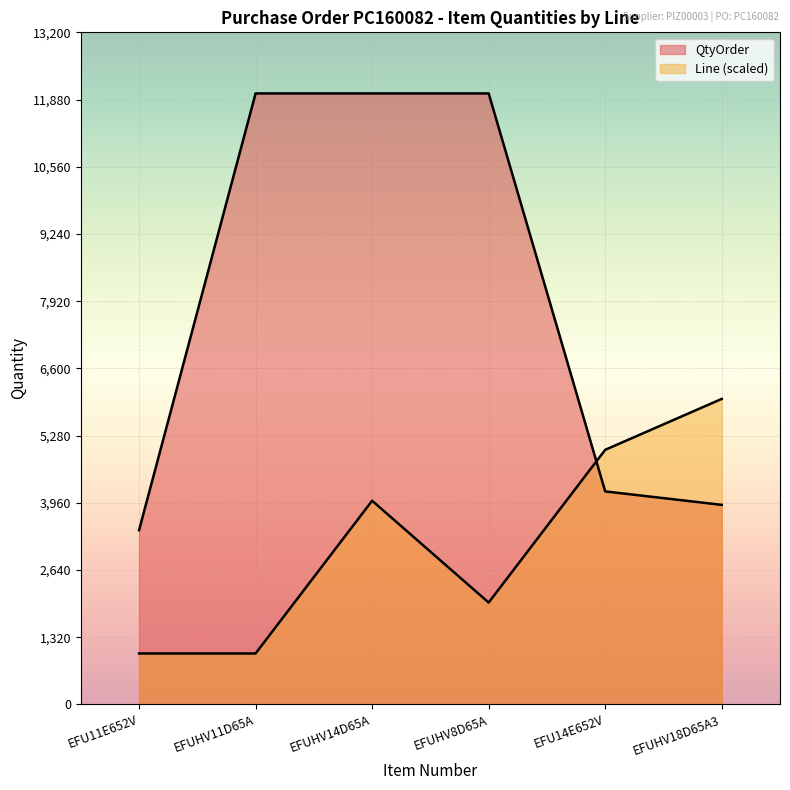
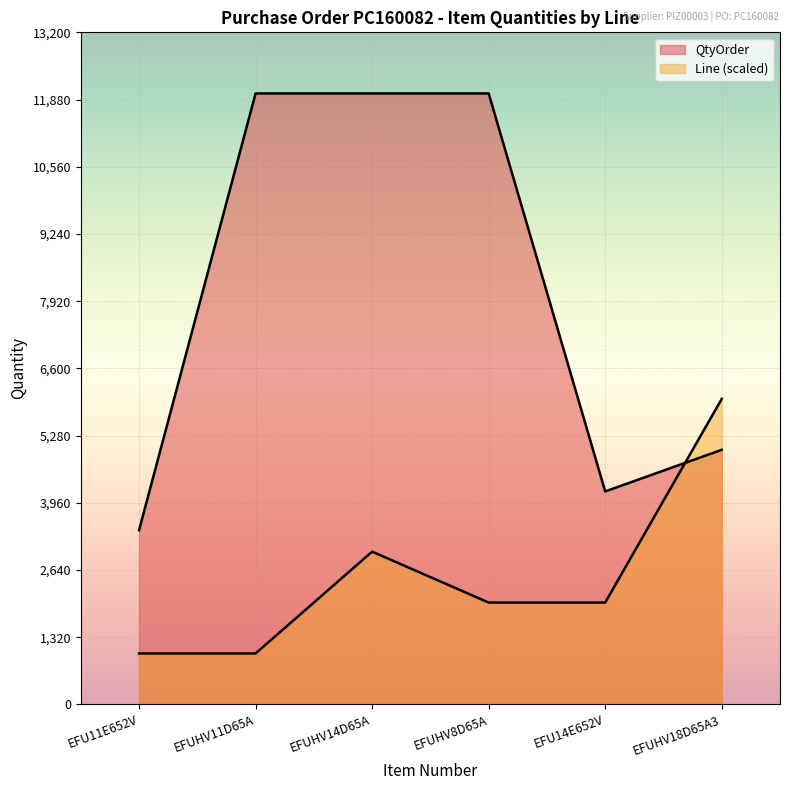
Line (scaled), EFUHV14D65A: 4,000 -> 3,000
Line (scaled), EFU14E652V: 5,000 -> 2,000
QtyOrder, EFUHV18D65A3: 3,900 -> 5,000
